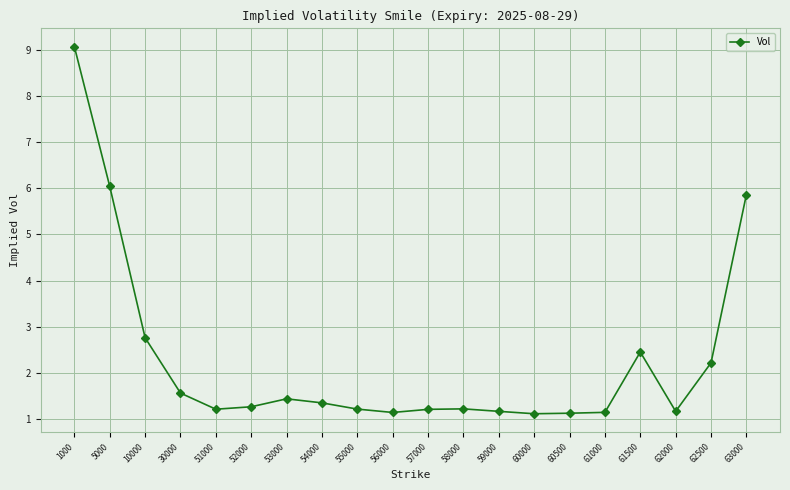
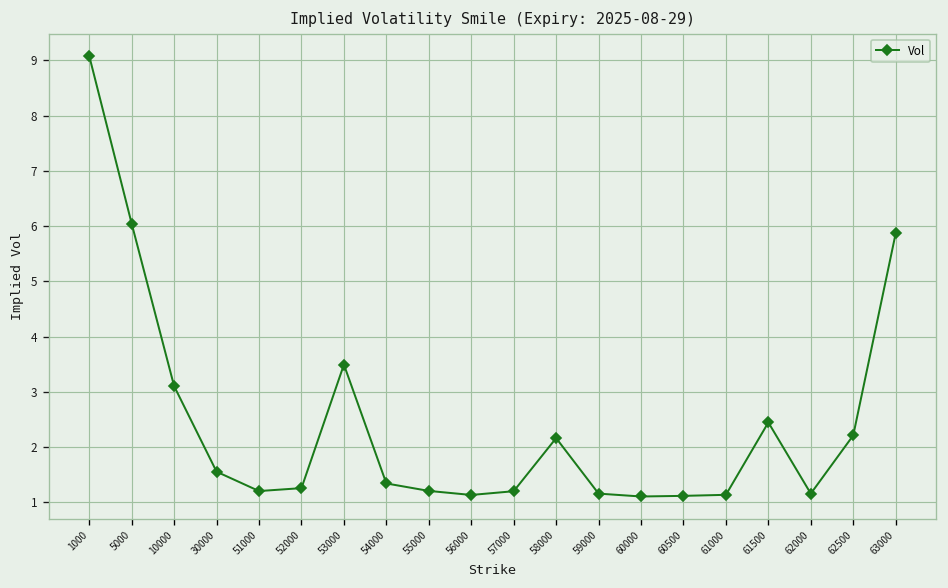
10000: 2.8 -> 3.1
53000: 1.4 -> 3.5
58000: 1.2 -> 2.2
